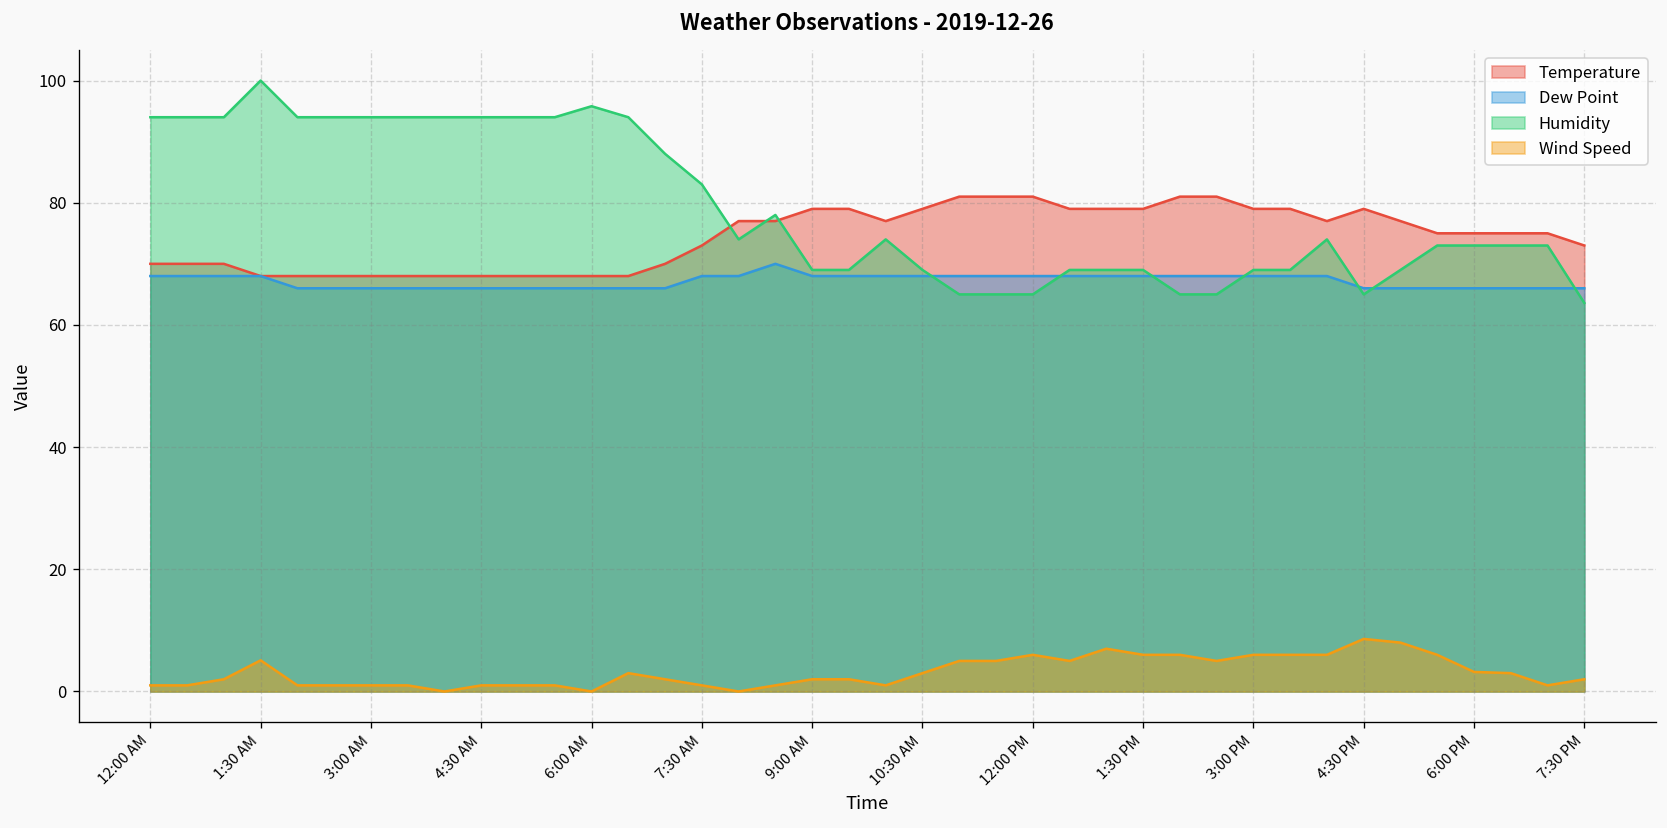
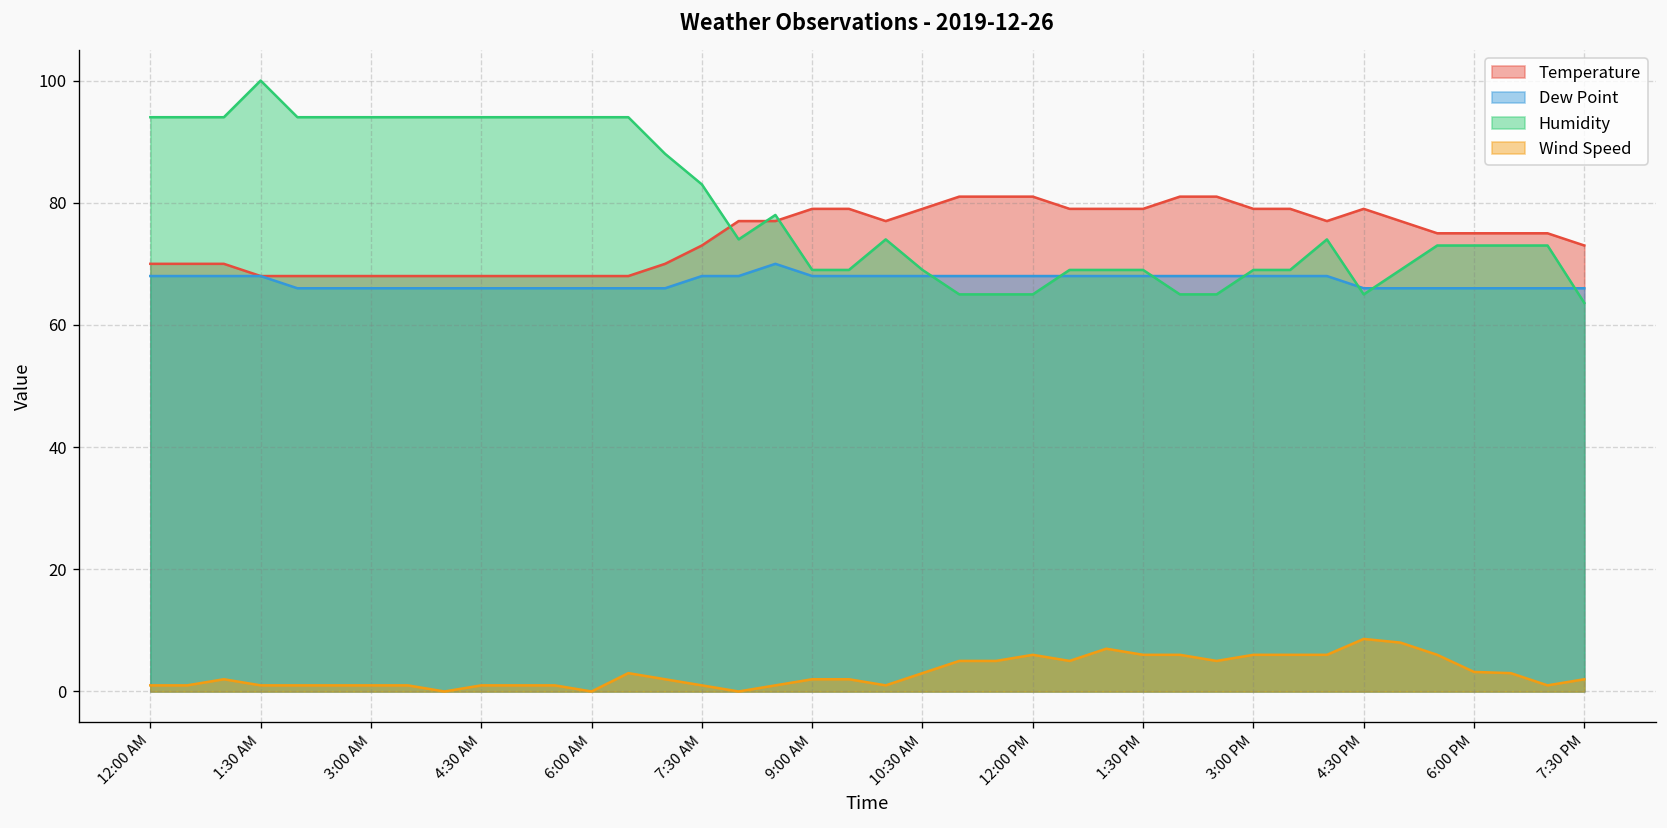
Wind Speed, 1:30 AM: 5 -> 1
Humidity, 6:00 AM: 96 -> 94
